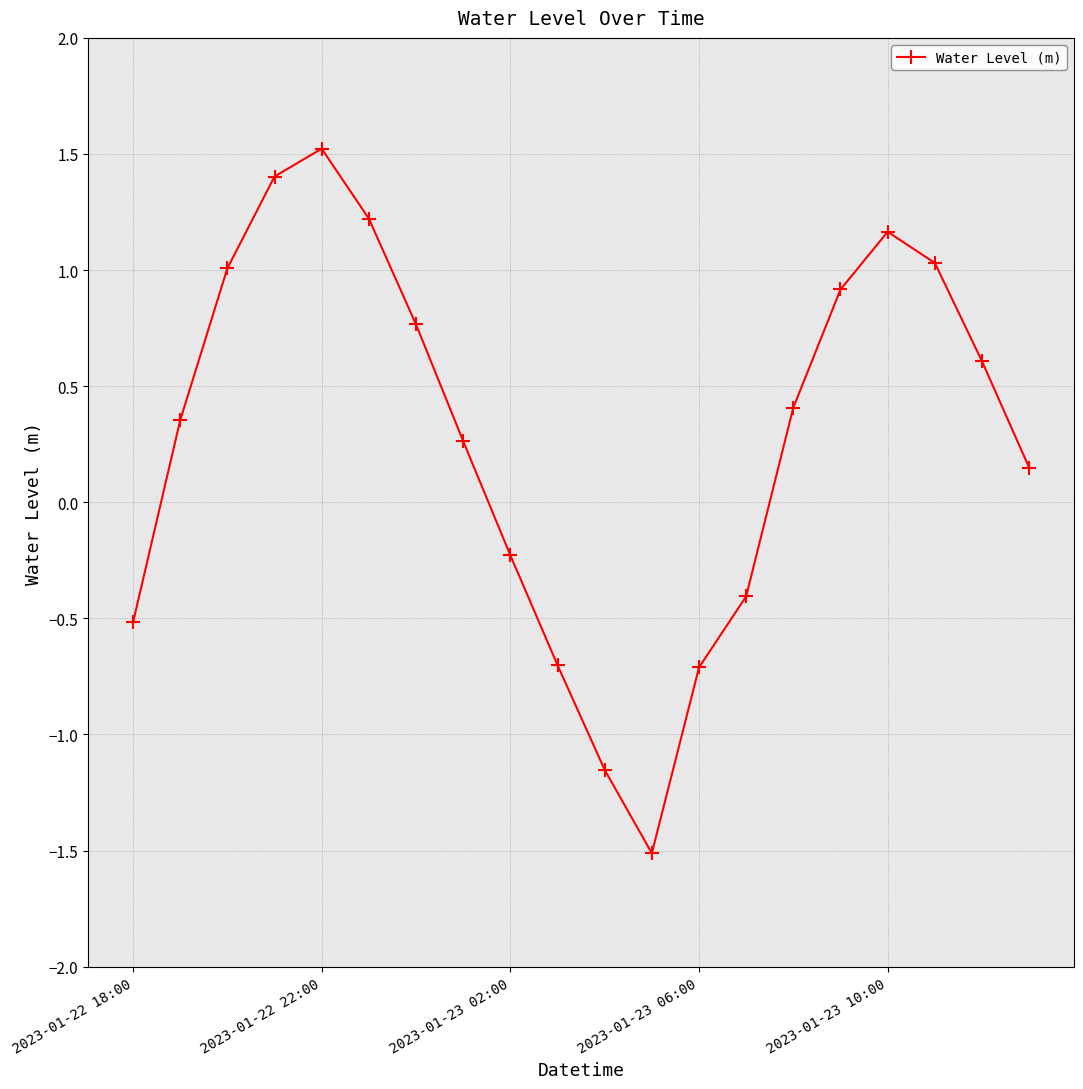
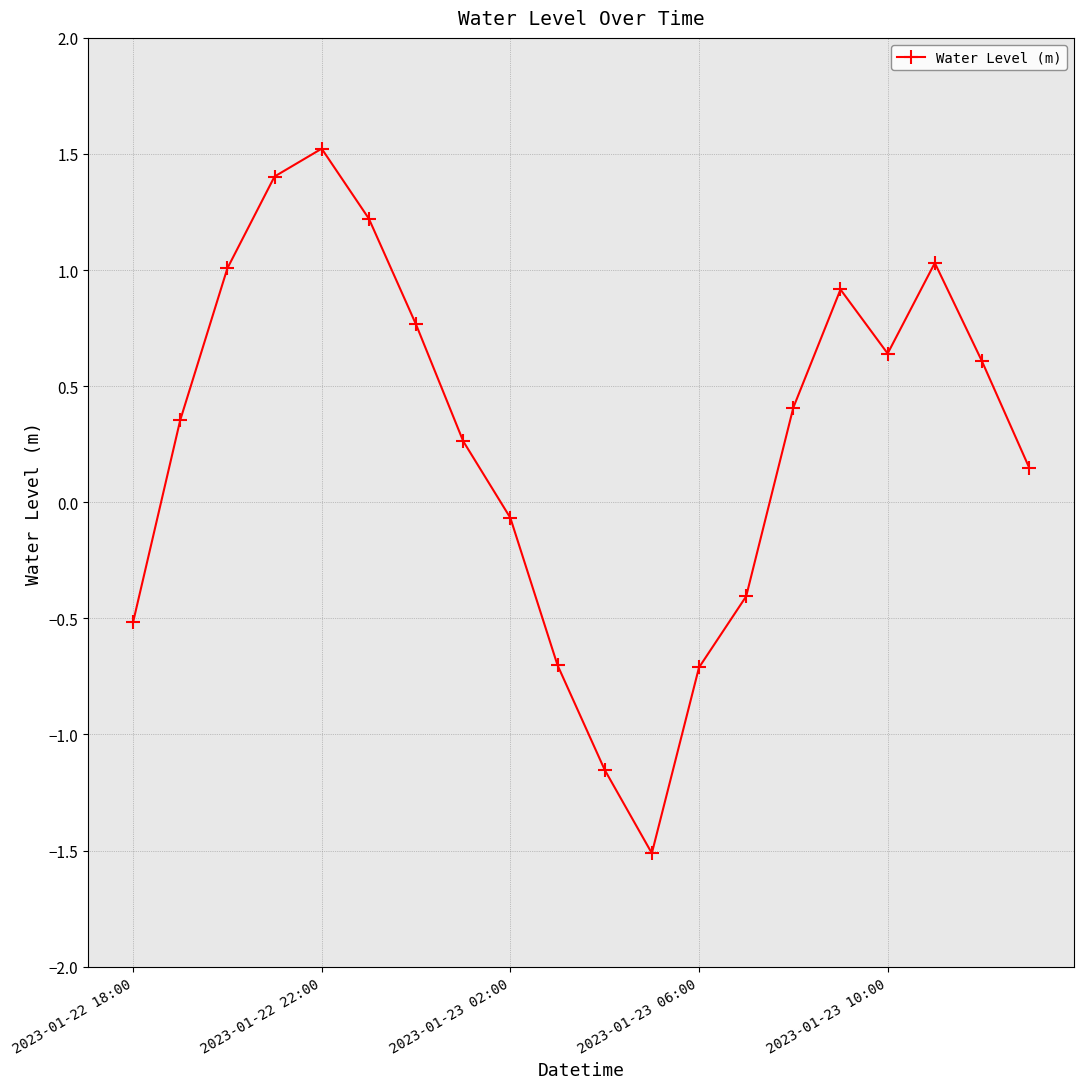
2023-01-23 02:00: -0.23 -> -0.07
2023-01-23 10:00: 1.16 -> 0.64
